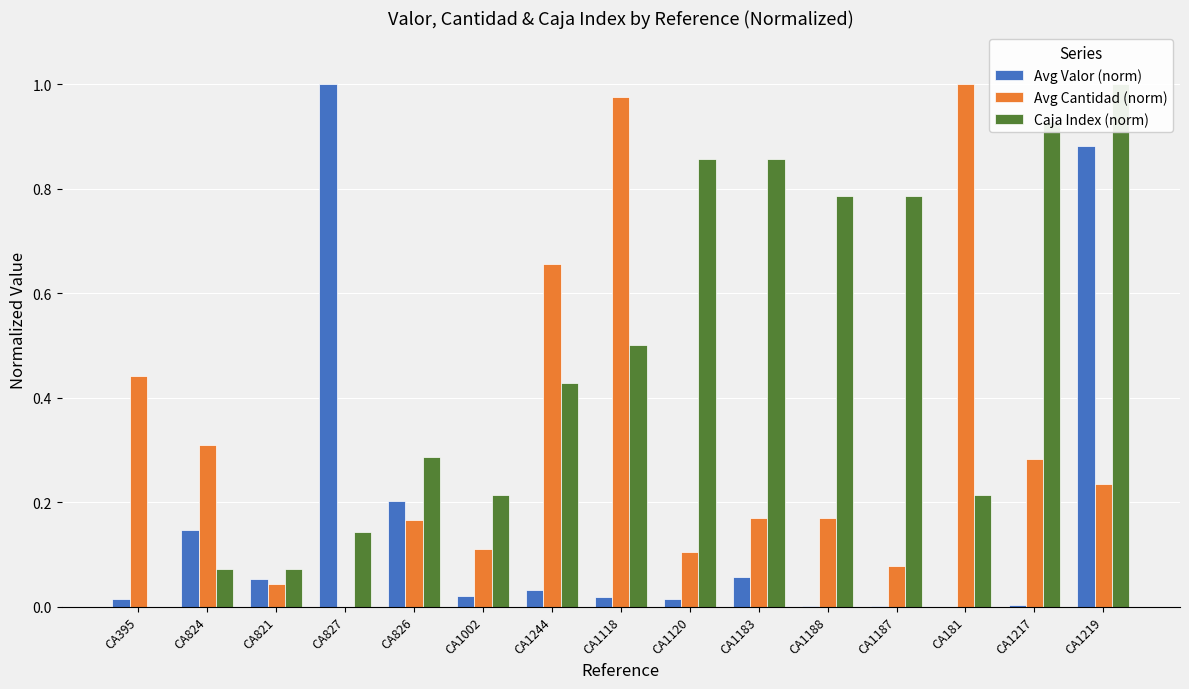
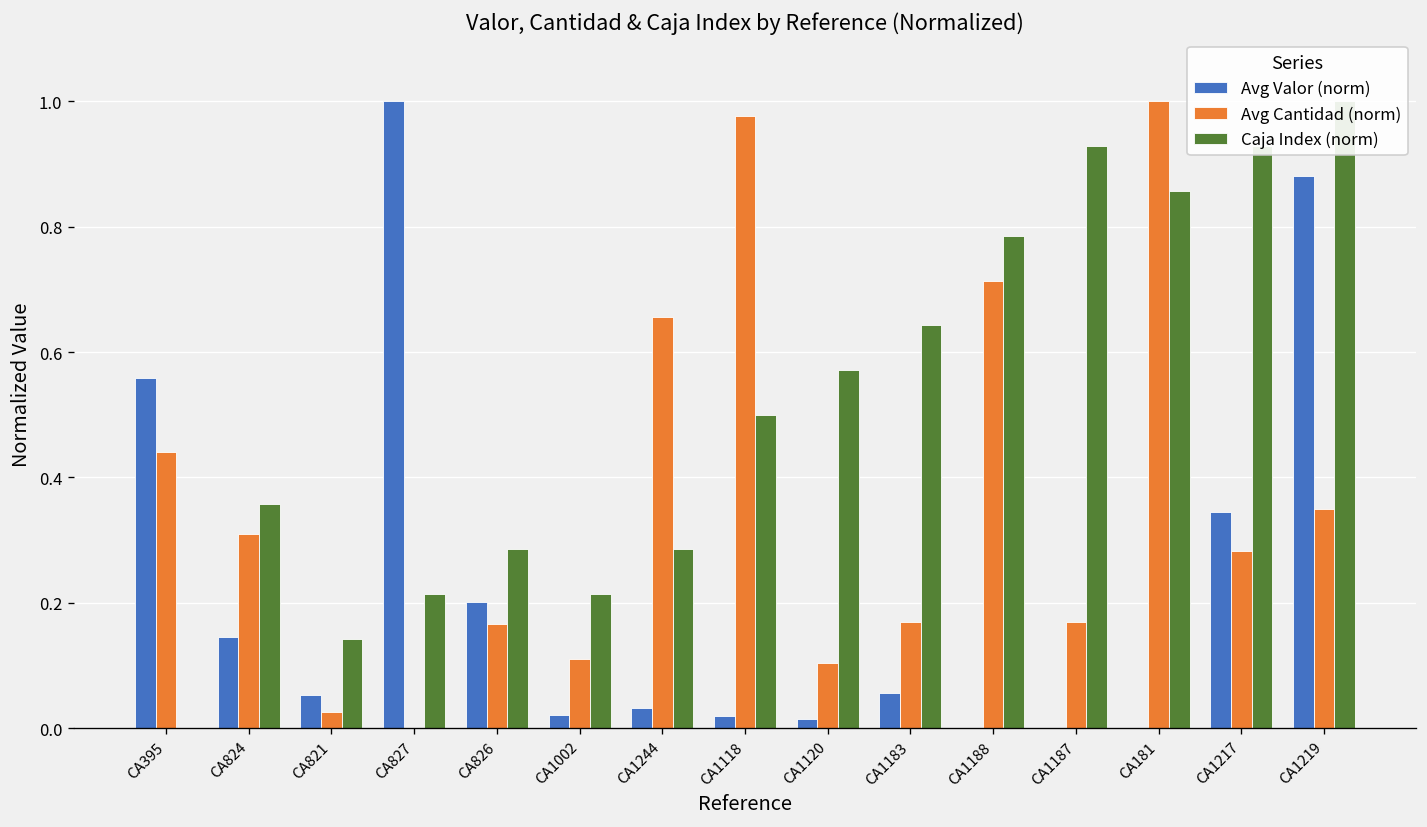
Avg Valor (norm), CA395: 0.01 -> 0.56
Caja Index (norm), CA824: 0.07 -> 0.36
Avg Cantidad (norm), CA821: 0.04 -> 0.03
Caja Index (norm), CA821: 0.07 -> 0.14
Caja Index (norm), CA827: 0.14 -> 0.21
Caja Index (norm), CA1244: 0.43 -> 0.29
Caja Index (norm), CA1120: 0.86 -> 0.57
Caja Index (norm), CA1183: 0.86 -> 0.64
Avg Cantidad (norm), CA1188: 0.17 -> 0.71
Avg Cantidad (norm), CA1187: 0.08 -> 0.17
Caja Index (norm), CA1187: 0.79 -> 0.93
Caja Index (norm), CA181: 0.21 -> 0.86
Avg Valor (norm), CA1217: 0.00 -> 0.35
Avg Cantidad (norm), CA1219: 0.23 -> 0.35
